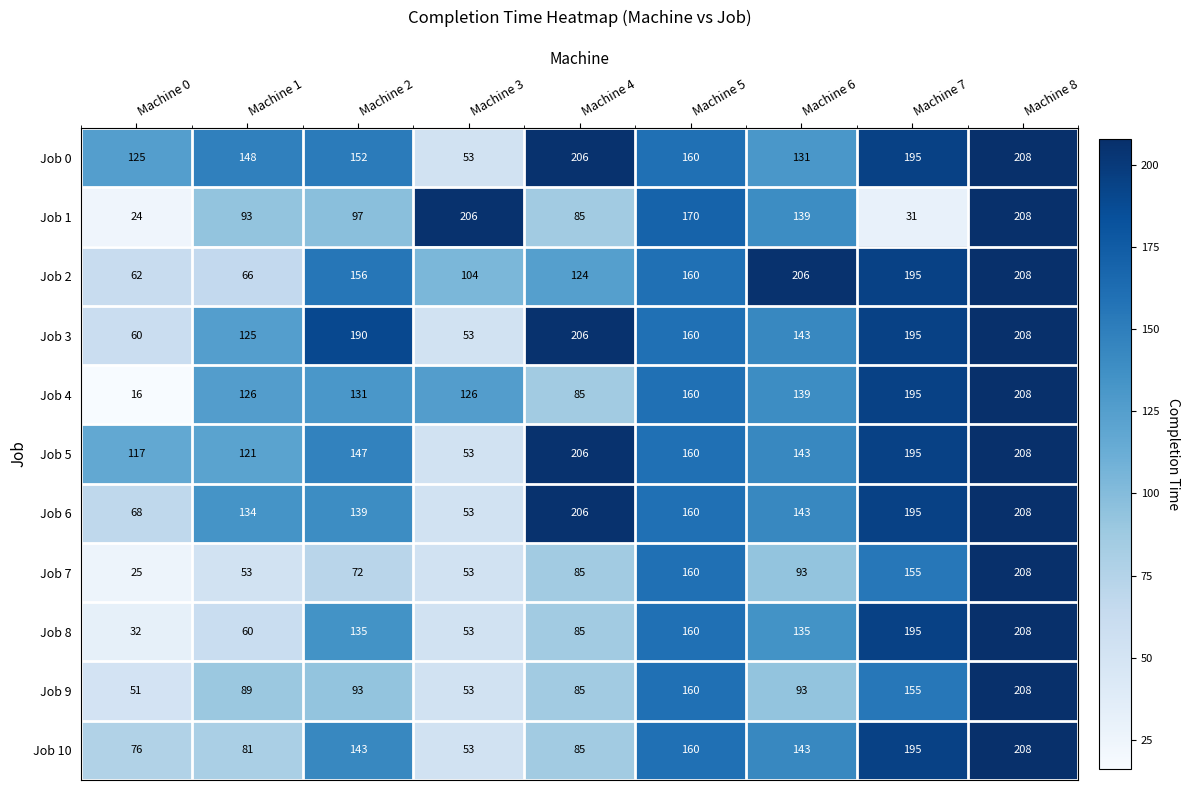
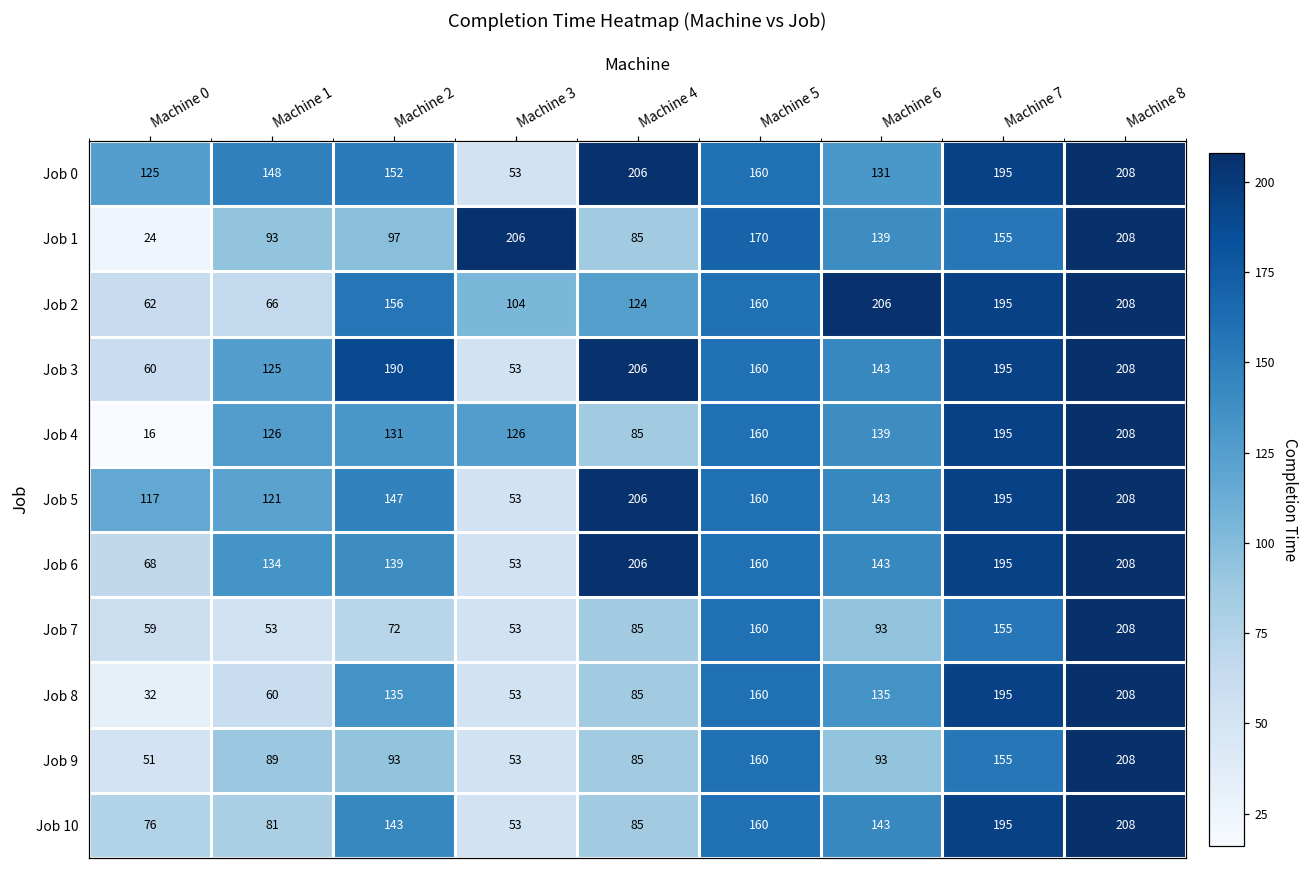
Job 1, Machine 7: 31 -> 155
Job 7, Machine 0: 25 -> 59
